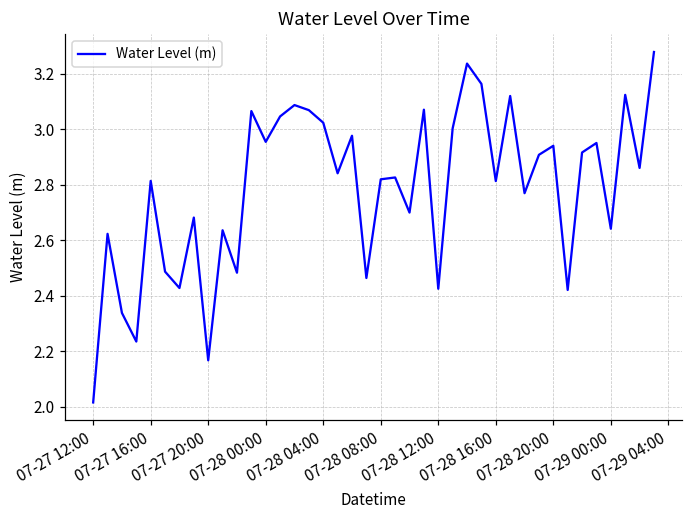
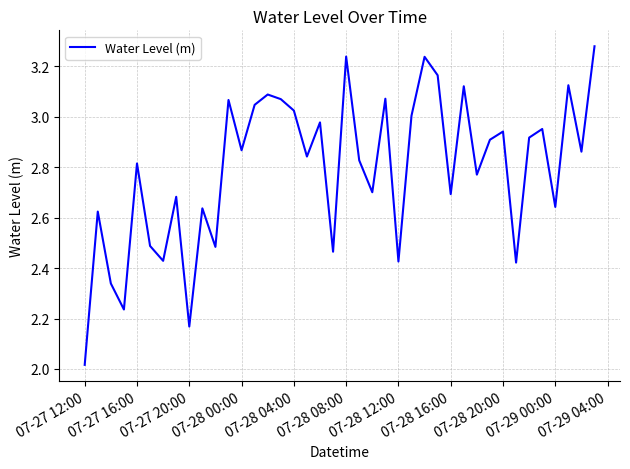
07-28 00:00: 2.95 -> 2.87
07-28 08:00: 2.82 -> 3.24
07-28 16:00: 2.81 -> 2.69
